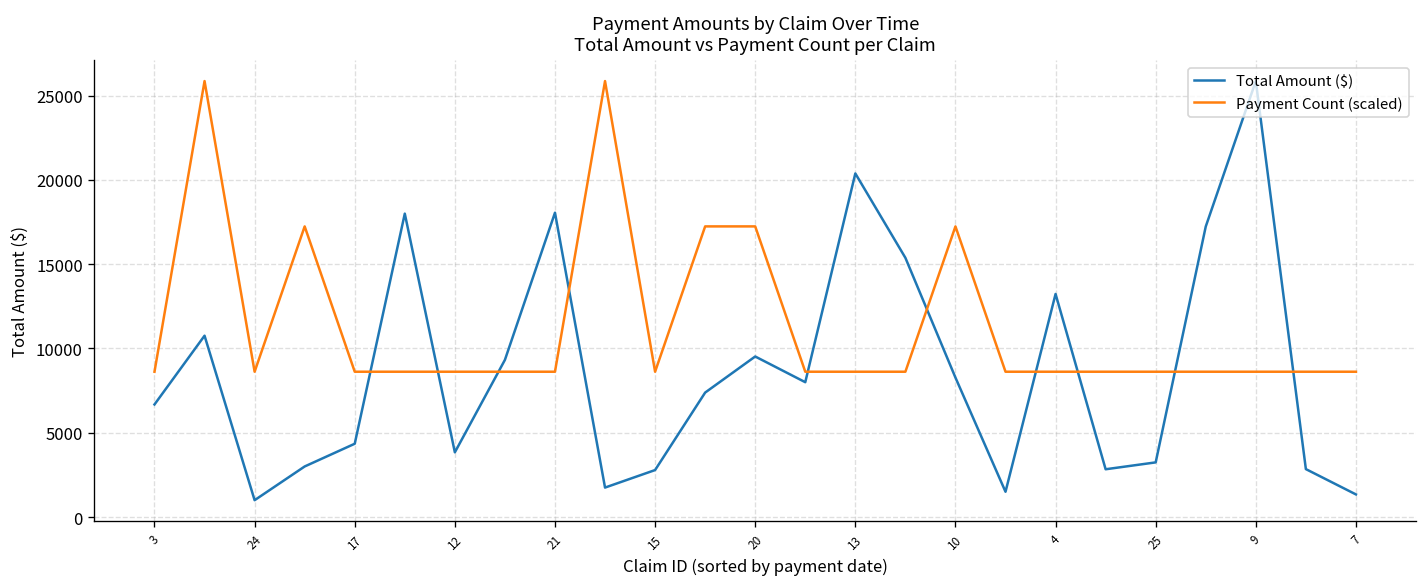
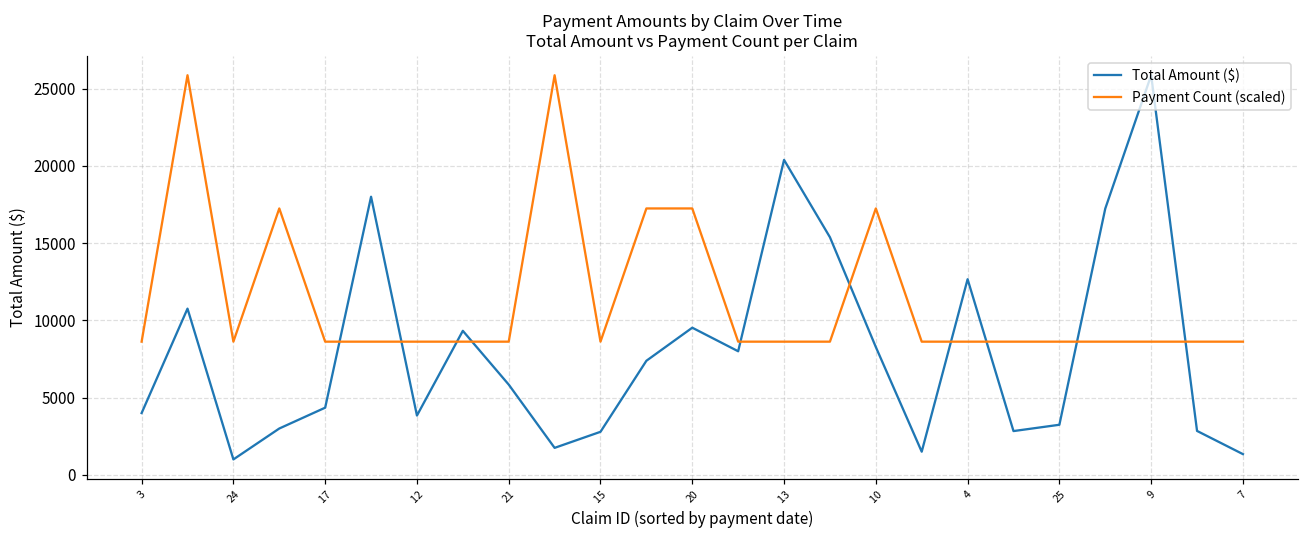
Total Amount ($), 3: 6700 -> 4000
Total Amount ($), 21: 18100 -> 5800
Total Amount ($), 4: 13200 -> 12700
